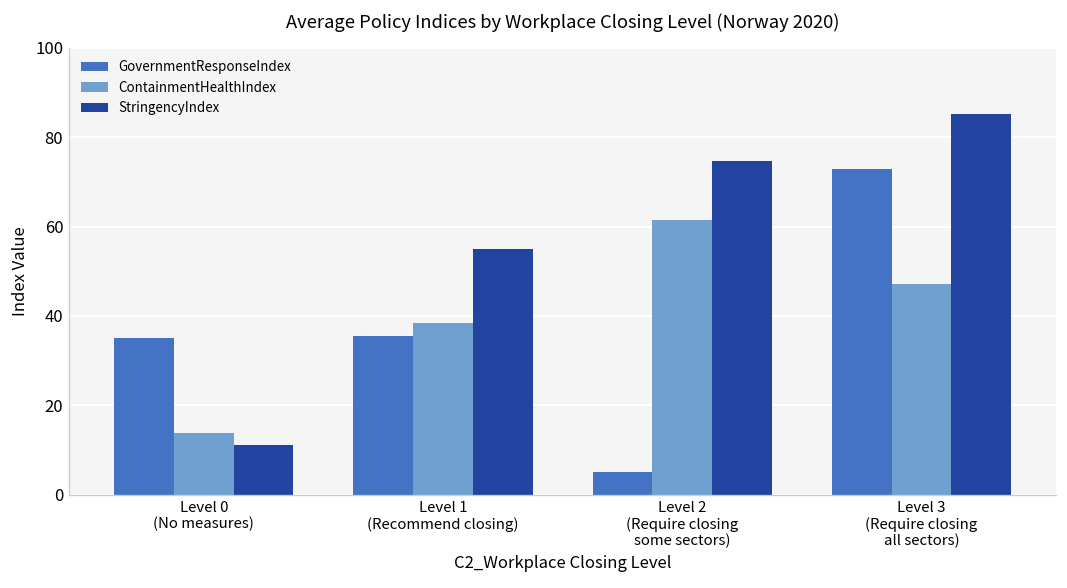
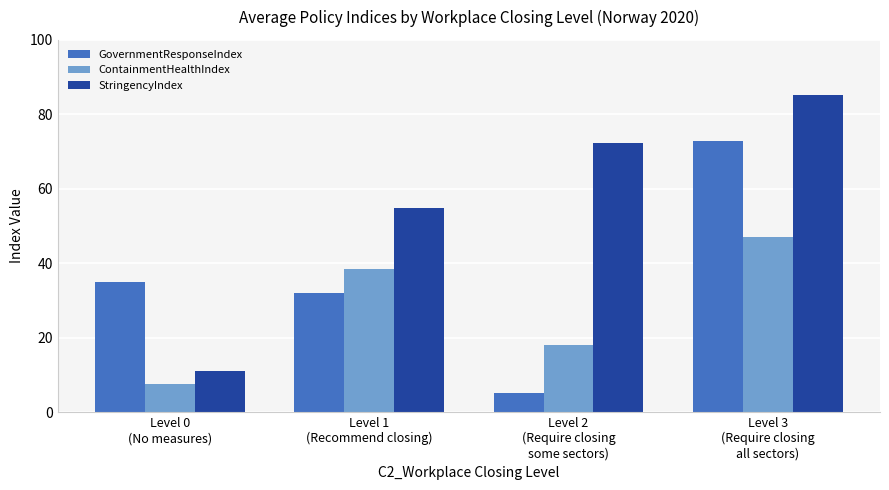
ContainmentHealthIndex, Level 0 (No measures): 14 -> 8
GovernmentResponseIndex, Level 1 (Recommend closing): 35 -> 32
ContainmentHealthIndex, Level 2 (Require closing some sectors): 62 -> 18
StringencyIndex, Level 2 (Require closing some sectors): 75 -> 72
